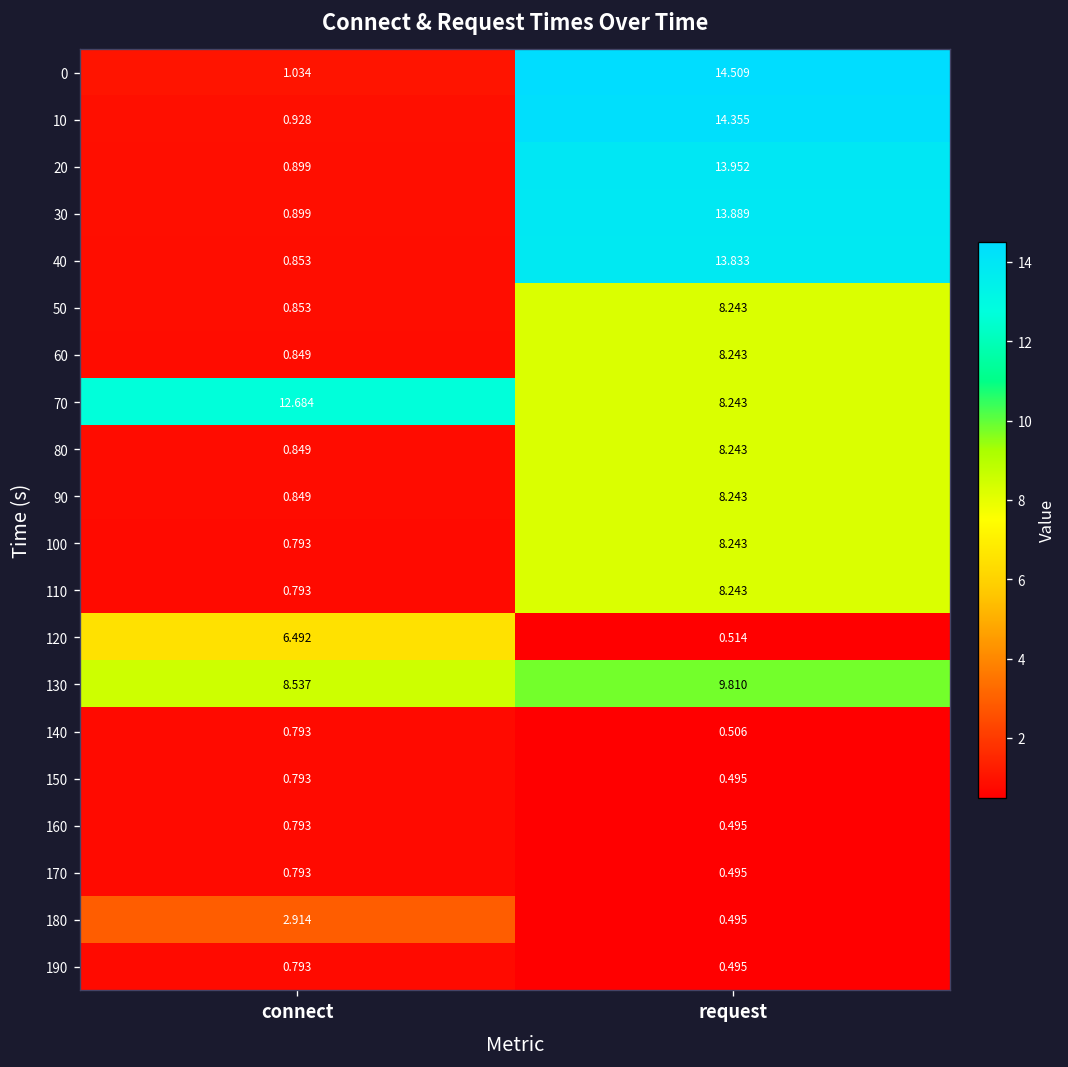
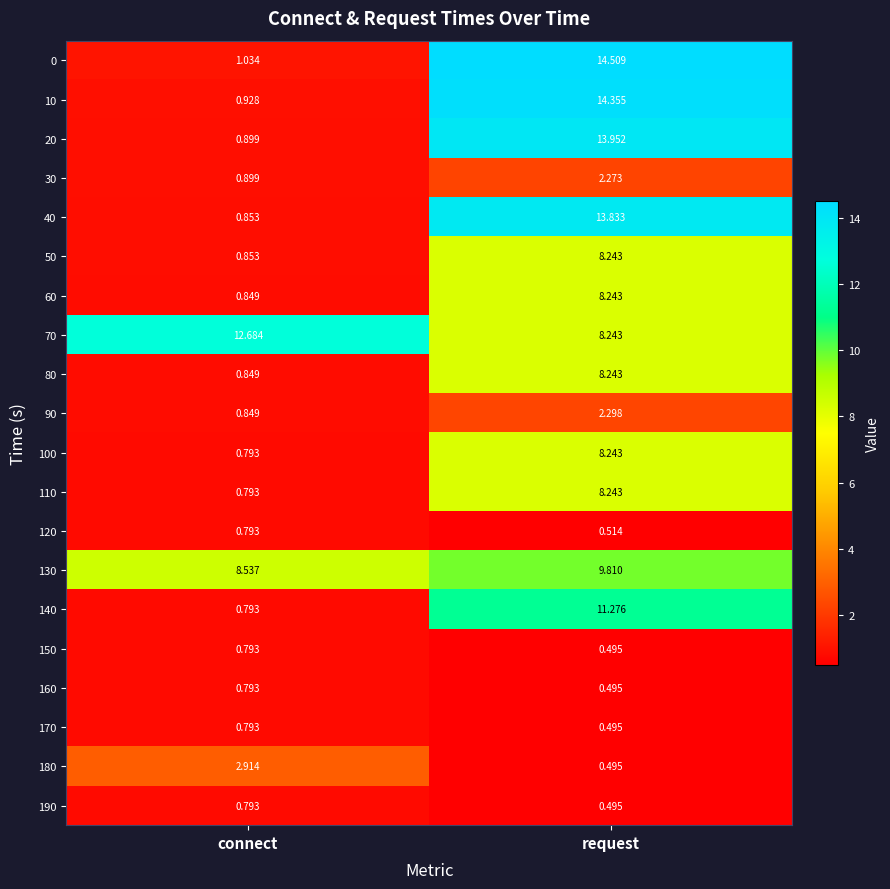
30, request: 13.889 -> 2.273
90, request: 8.243 -> 2.298
120, connect: 6.492 -> 0.793
140, request: 0.506 -> 11.276
